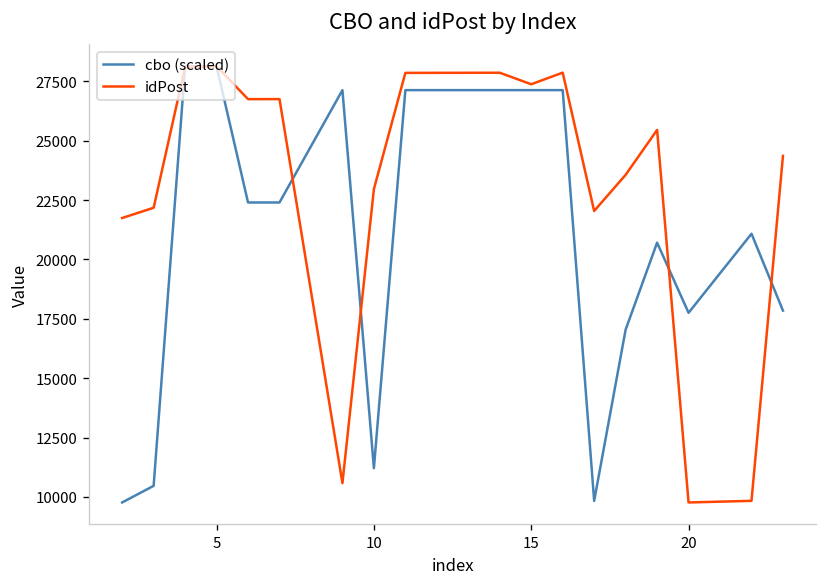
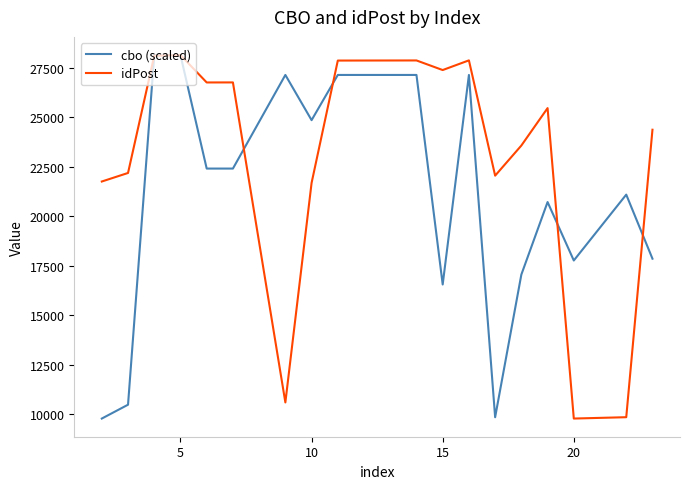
cbo (scaled), 10: 11200 -> 24800
idPost, 10: 23000 -> 21700
cbo (scaled), 15: 27100 -> 16500
